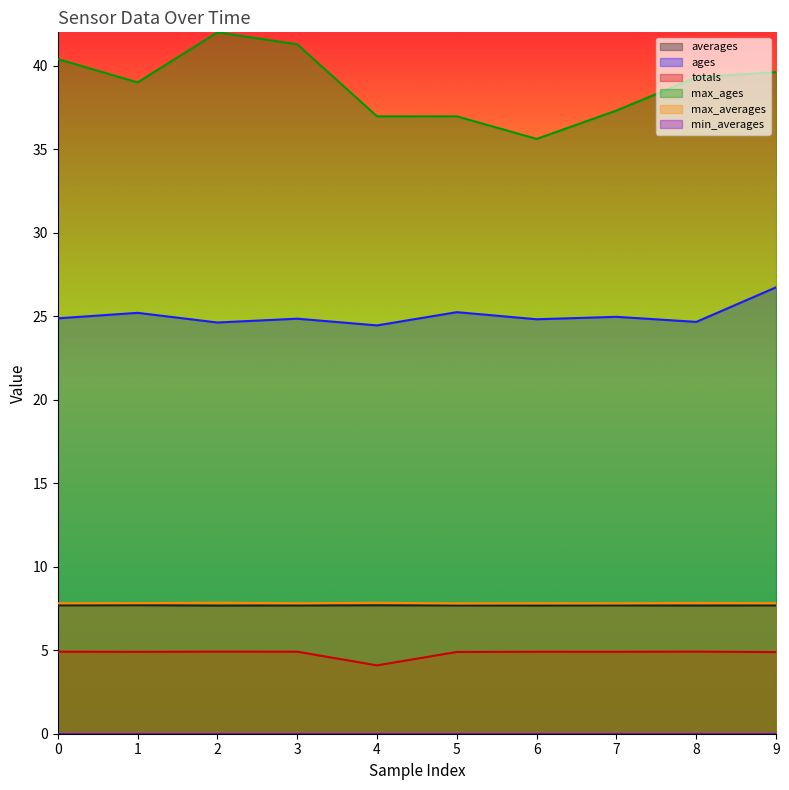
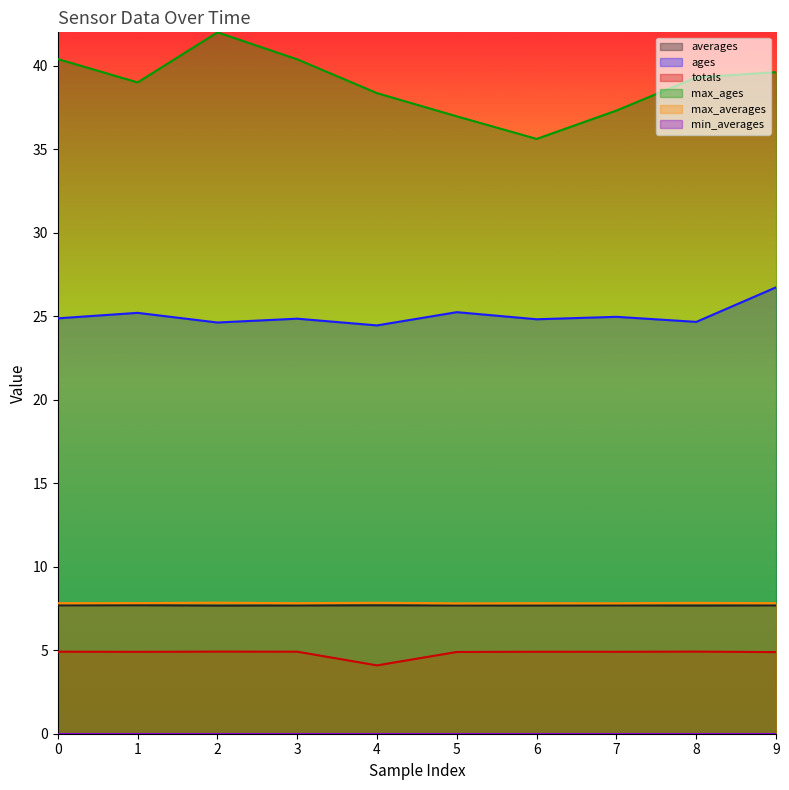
max_ages, 3: 41.3 -> 40.4
max_ages, 4: 37.0 -> 38.4
